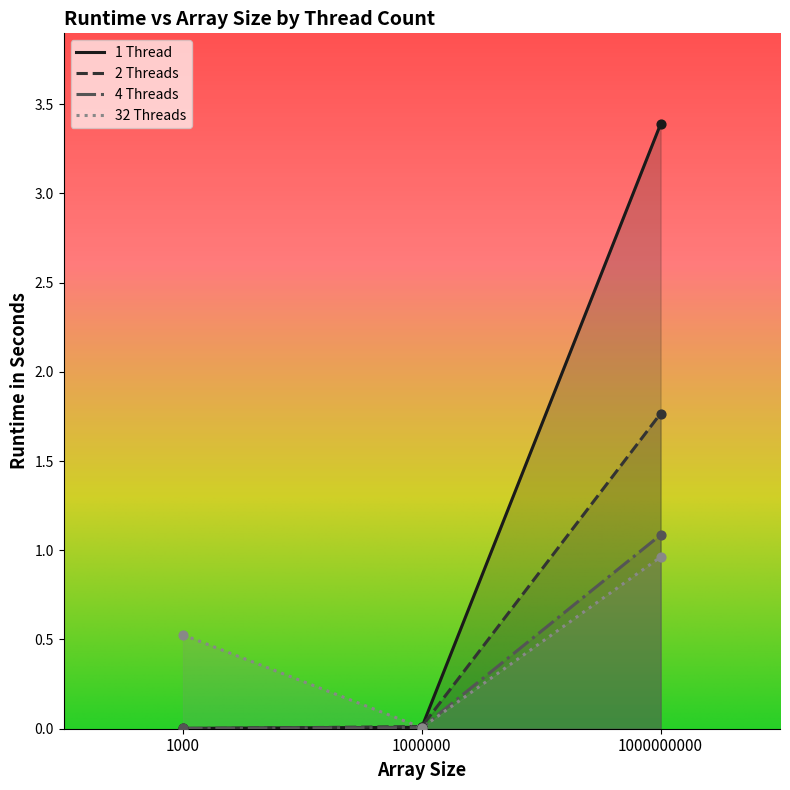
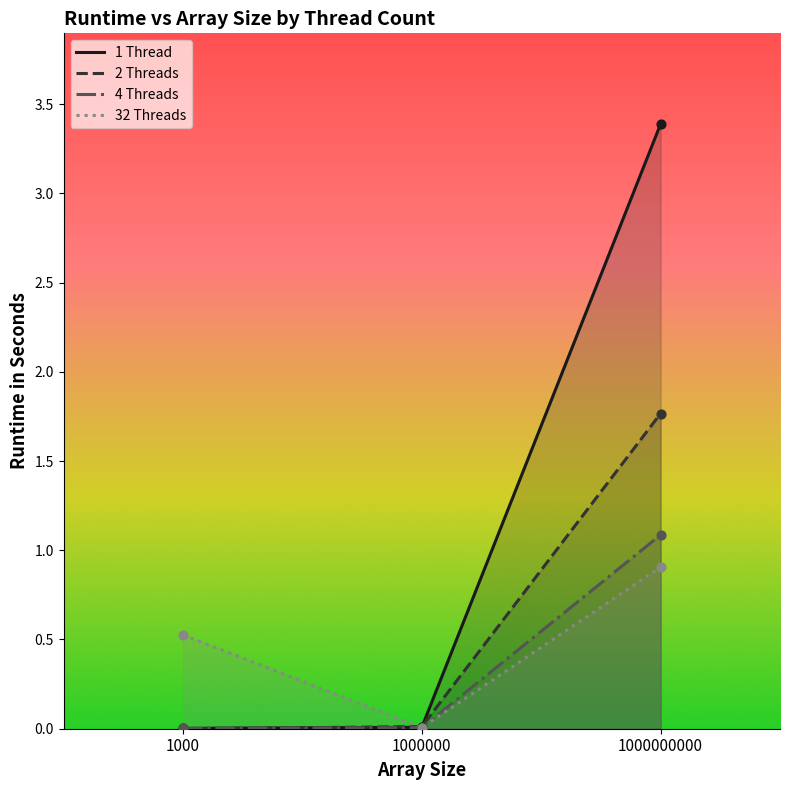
32 Threads, 1000000000: 0.96 -> 0.91
